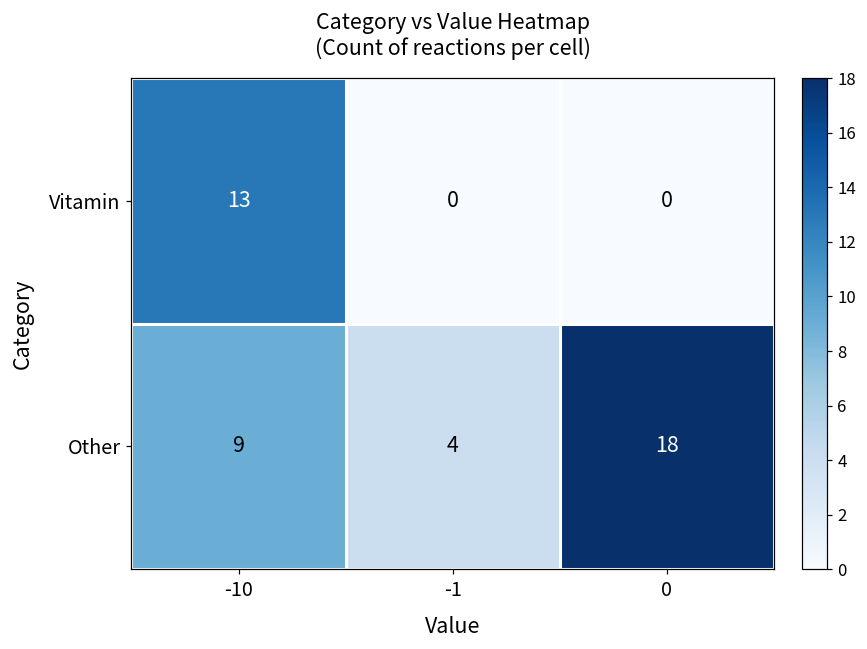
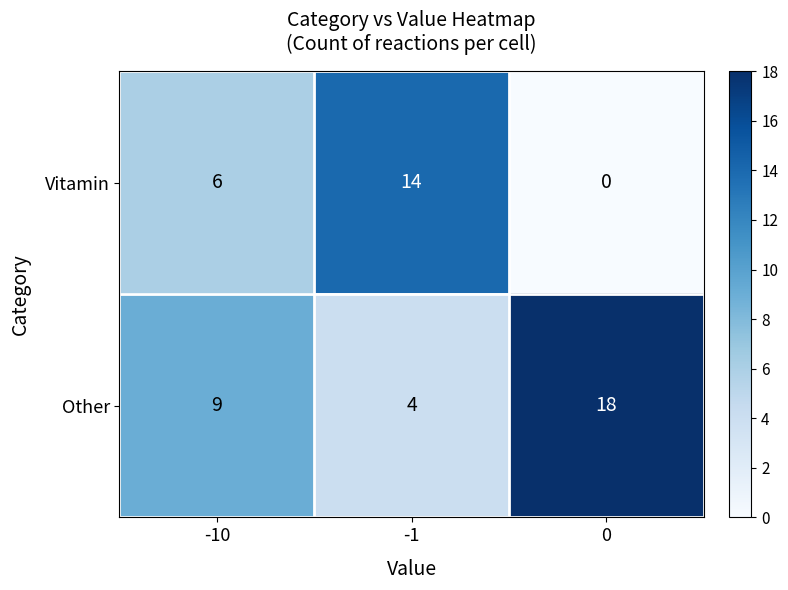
Vitamin, -10: 13 -> 6
Vitamin, -1: 0 -> 14
